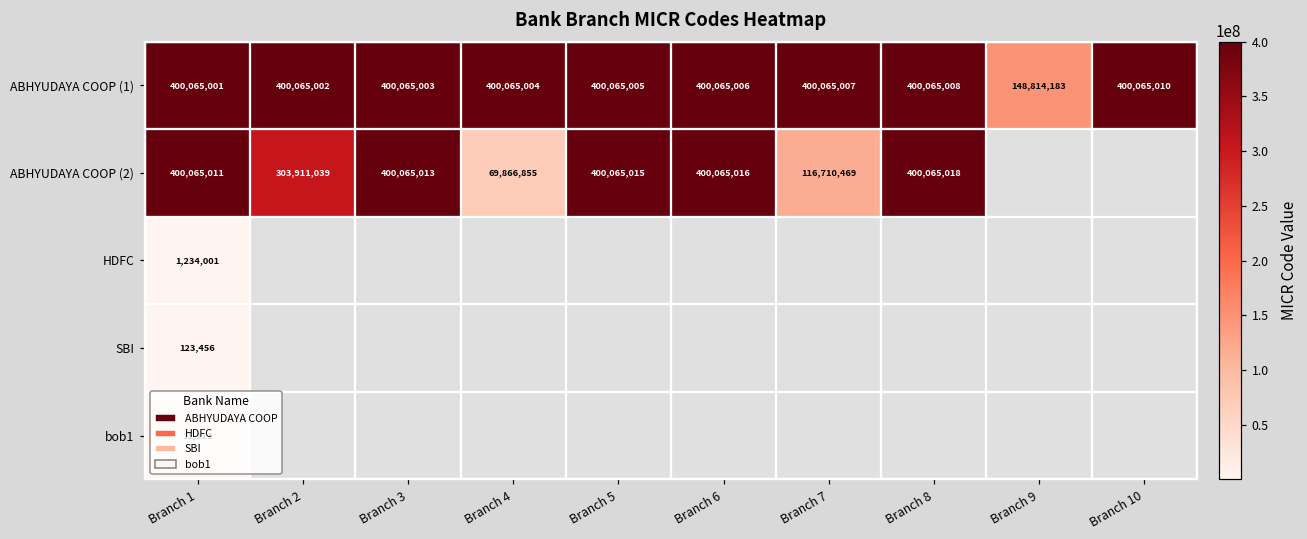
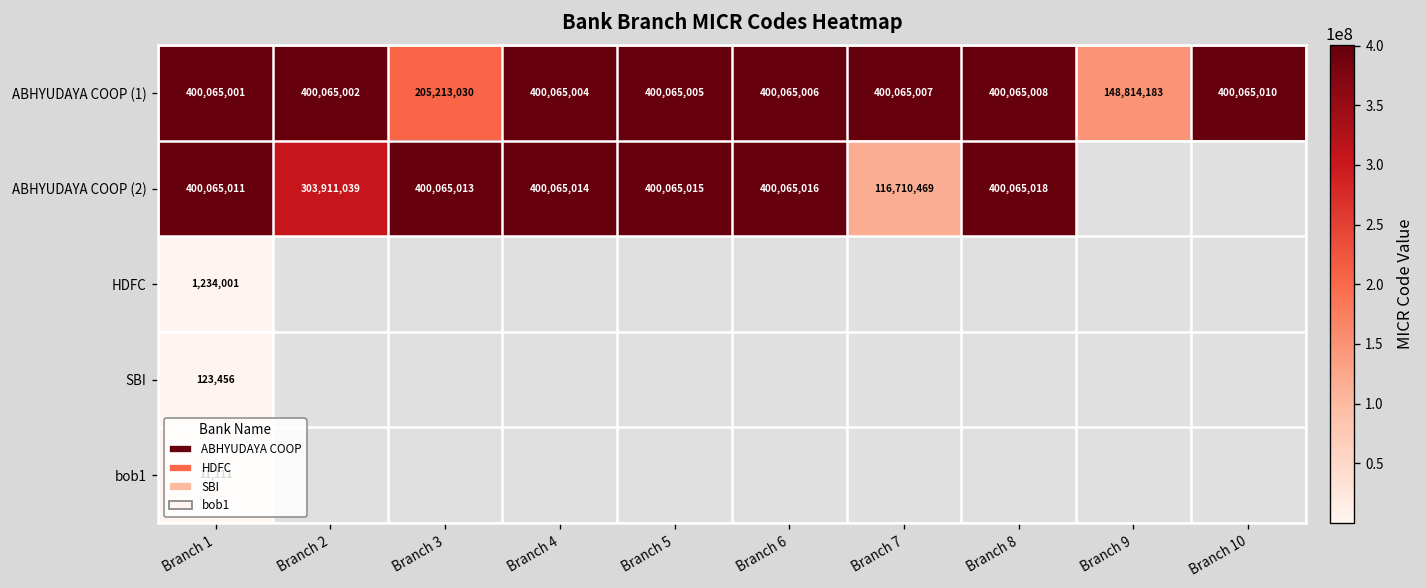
ABHYUDAYA COOP (1), Branch 3: 400,065,003 -> 205,213,030
ABHYUDAYA COOP (2), Branch 4: 69,866,855 -> 400,065,014
